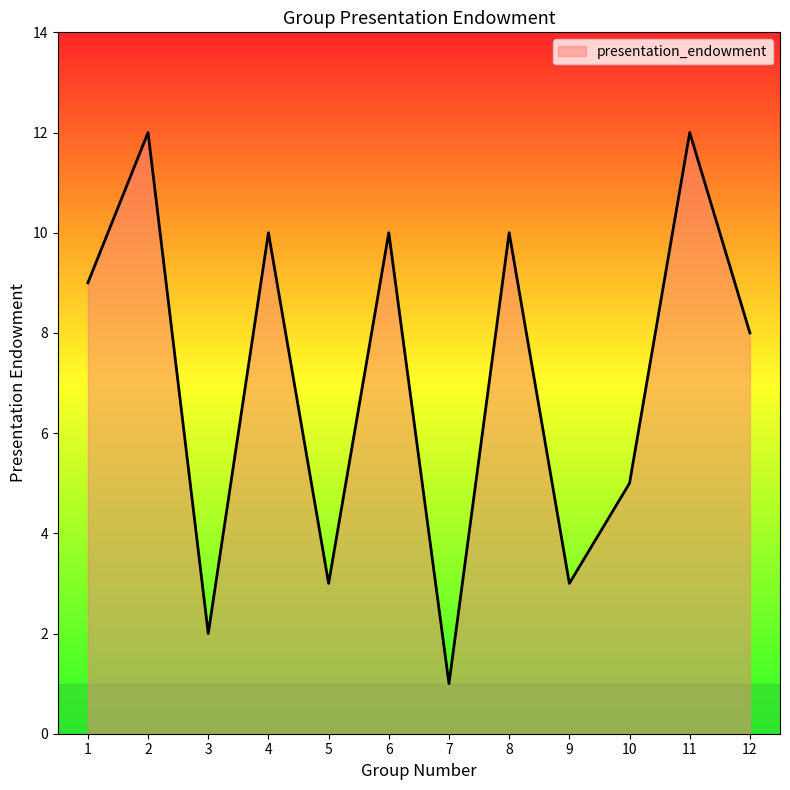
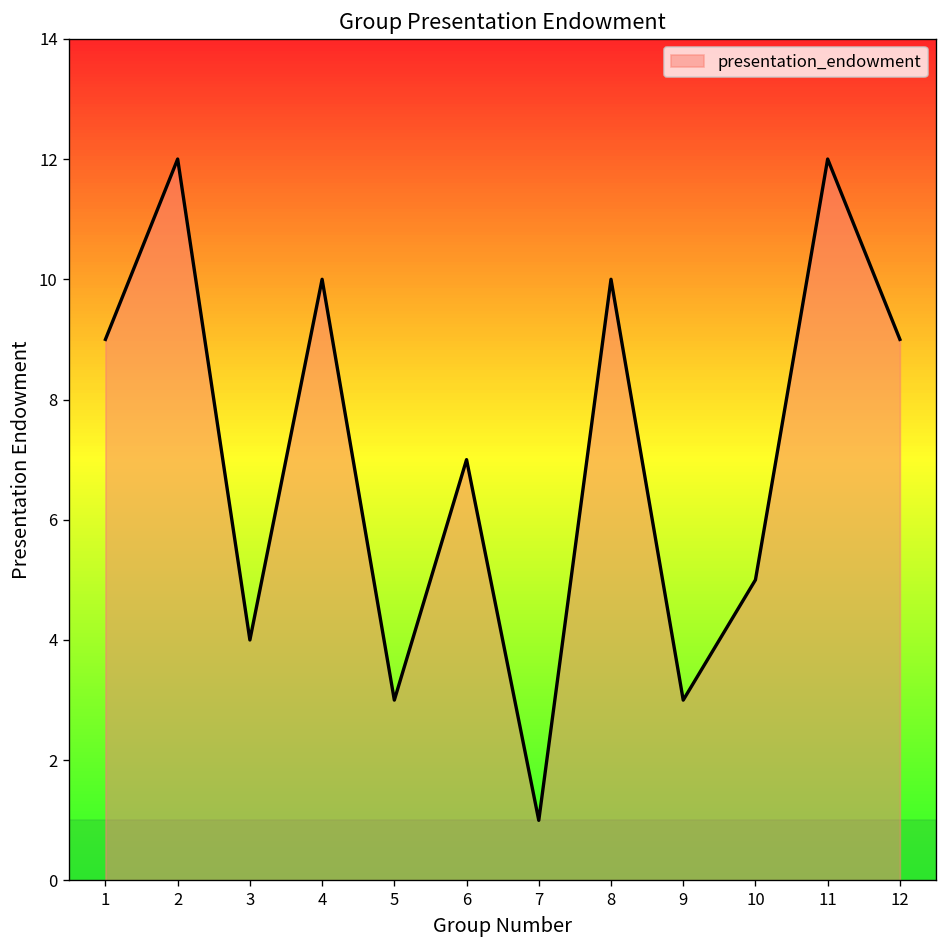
3: 2 -> 4
6: 10 -> 7
12: 8 -> 9
